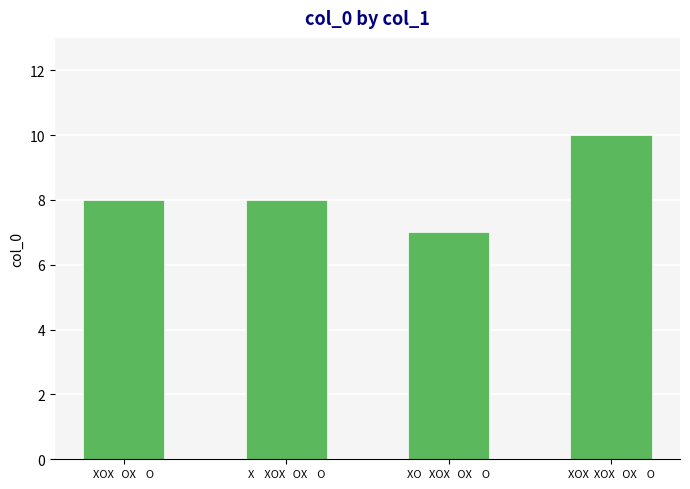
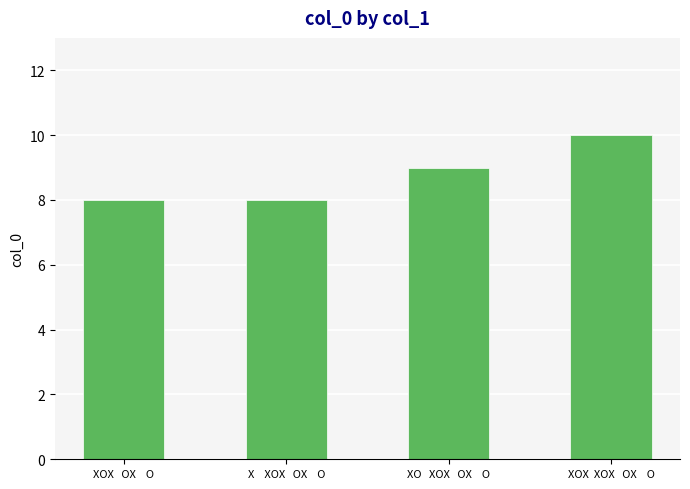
XO XOX OX O: 7 -> 9
